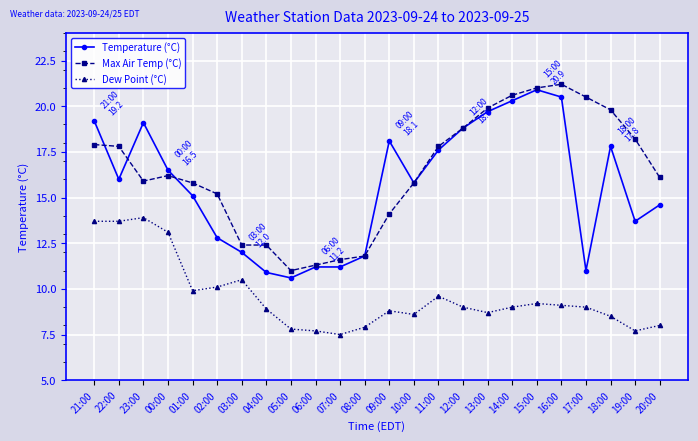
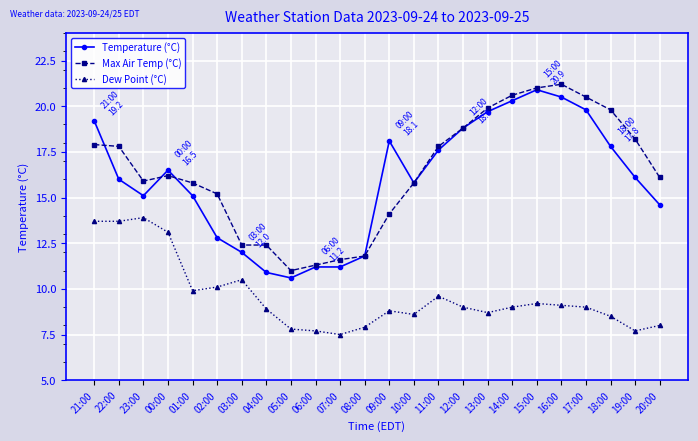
Temperature (°C), 23:00: 19.1 -> 15.1
Temperature (°C), 17:00: 11.0 -> 19.8
Temperature (°C), 19:00: 13.7 -> 16.1
